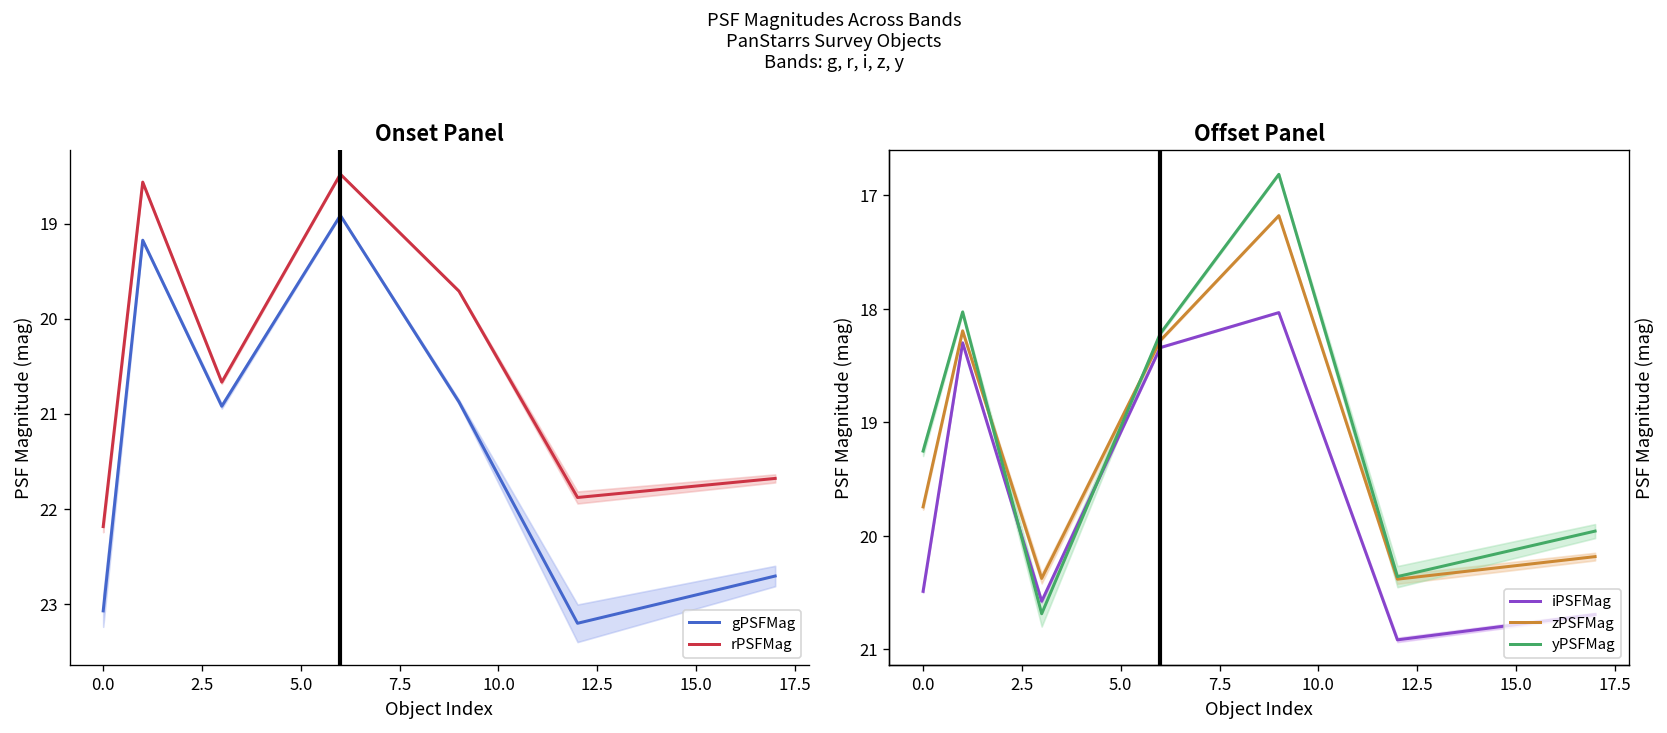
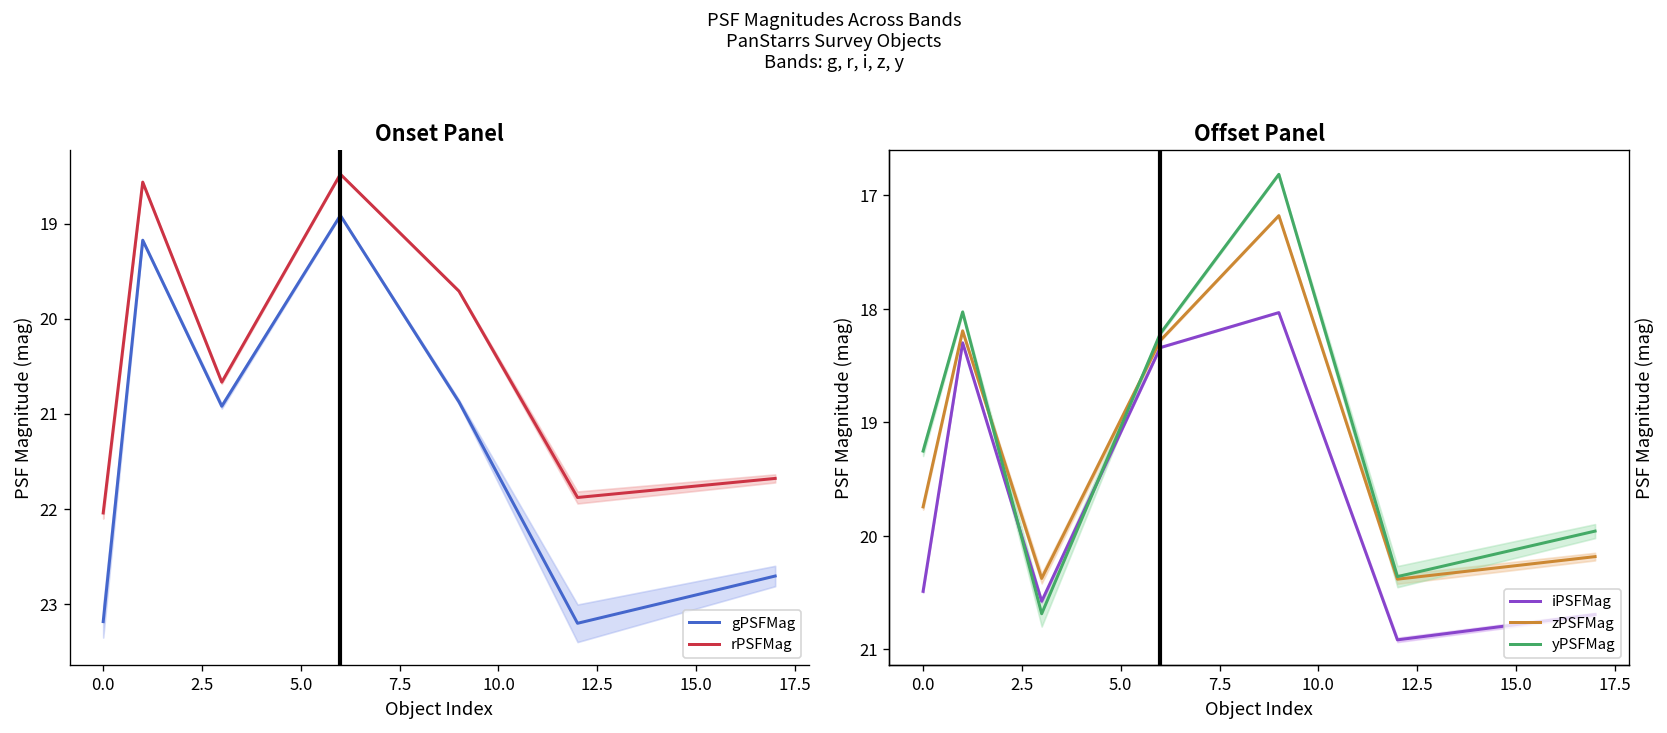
Onset Panel, gPSFMag, 0.0: 23.1 -> 23.2
Onset Panel, rPSFMag, 0.0: 22.2 -> 22.0
